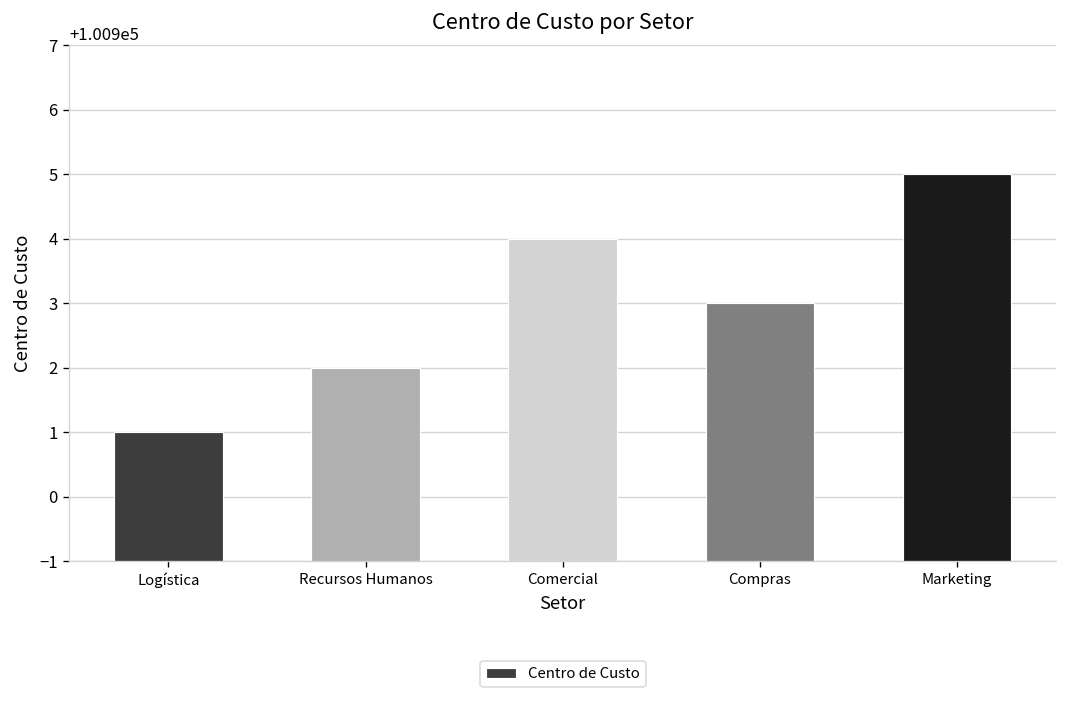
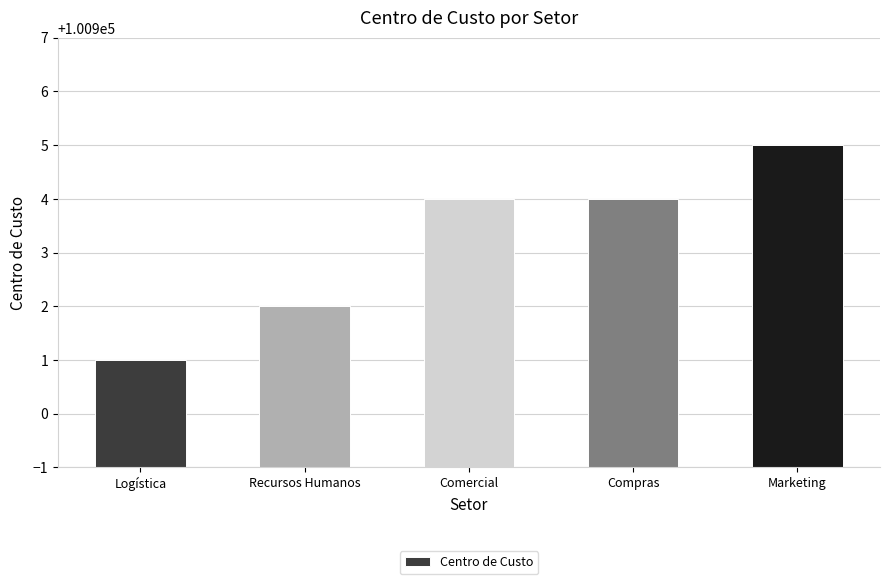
Compras: 100903 -> 100904
